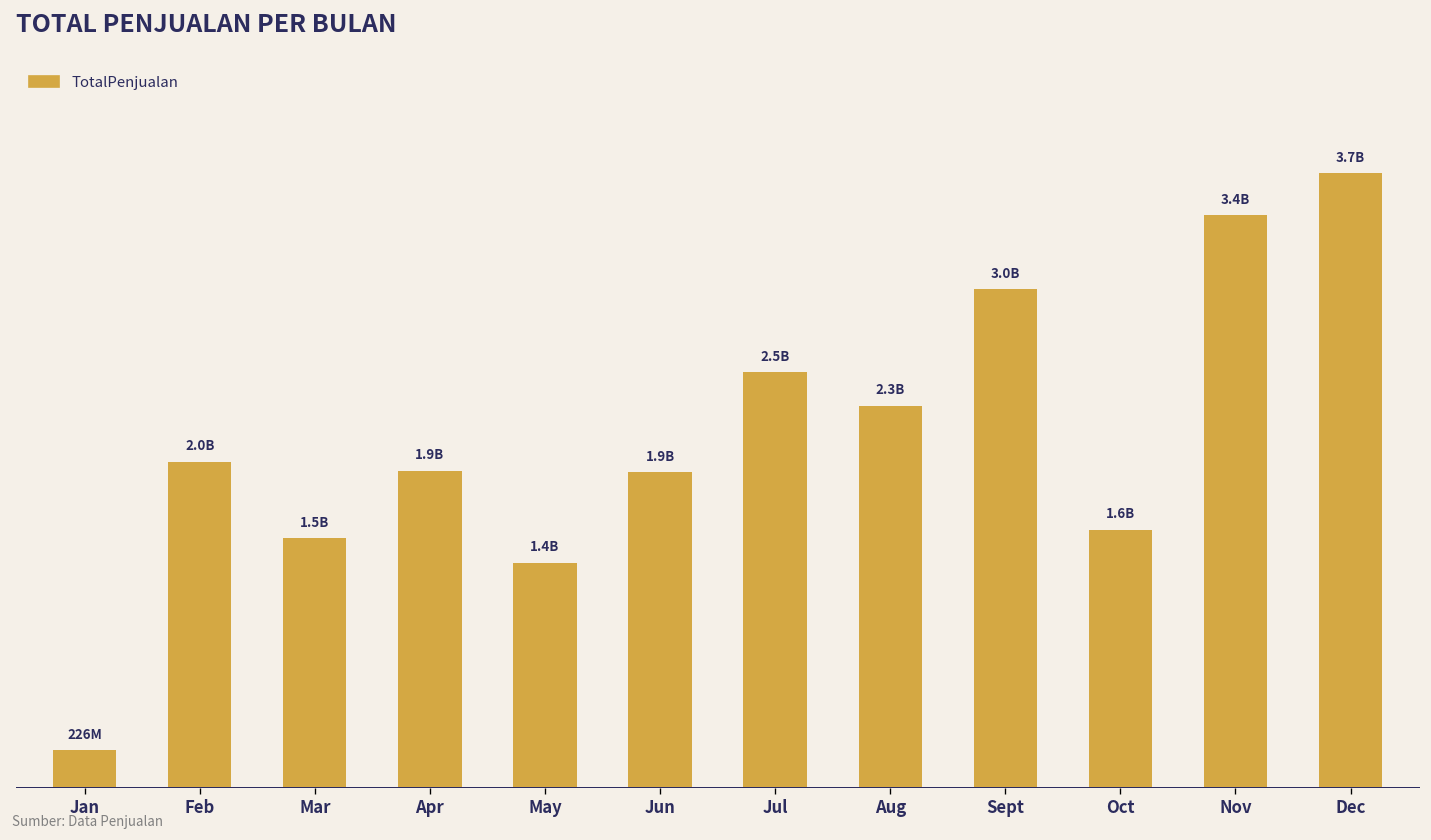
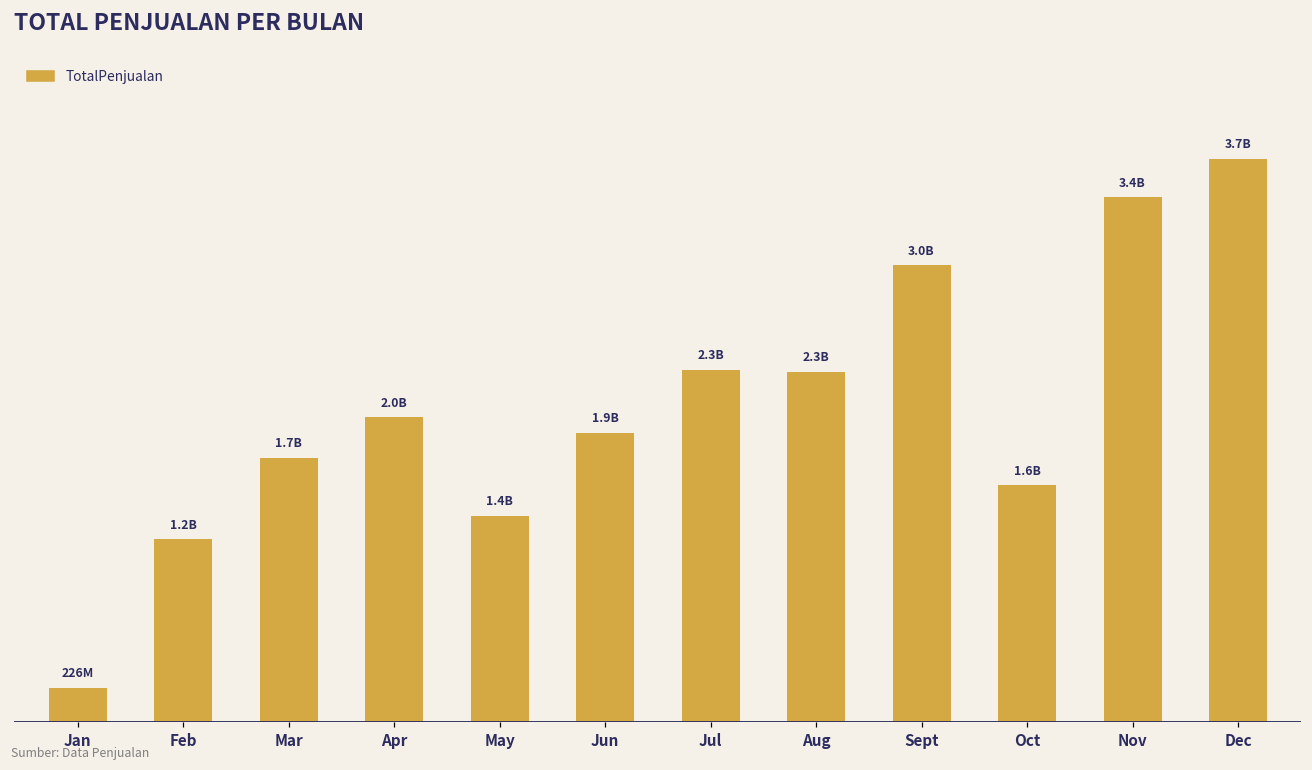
Feb: 2.0B -> 1.2B
Mar: 1.5B -> 1.7B
Apr: 1.9B -> 2.0B
Jul: 2.5B -> 2.3B
